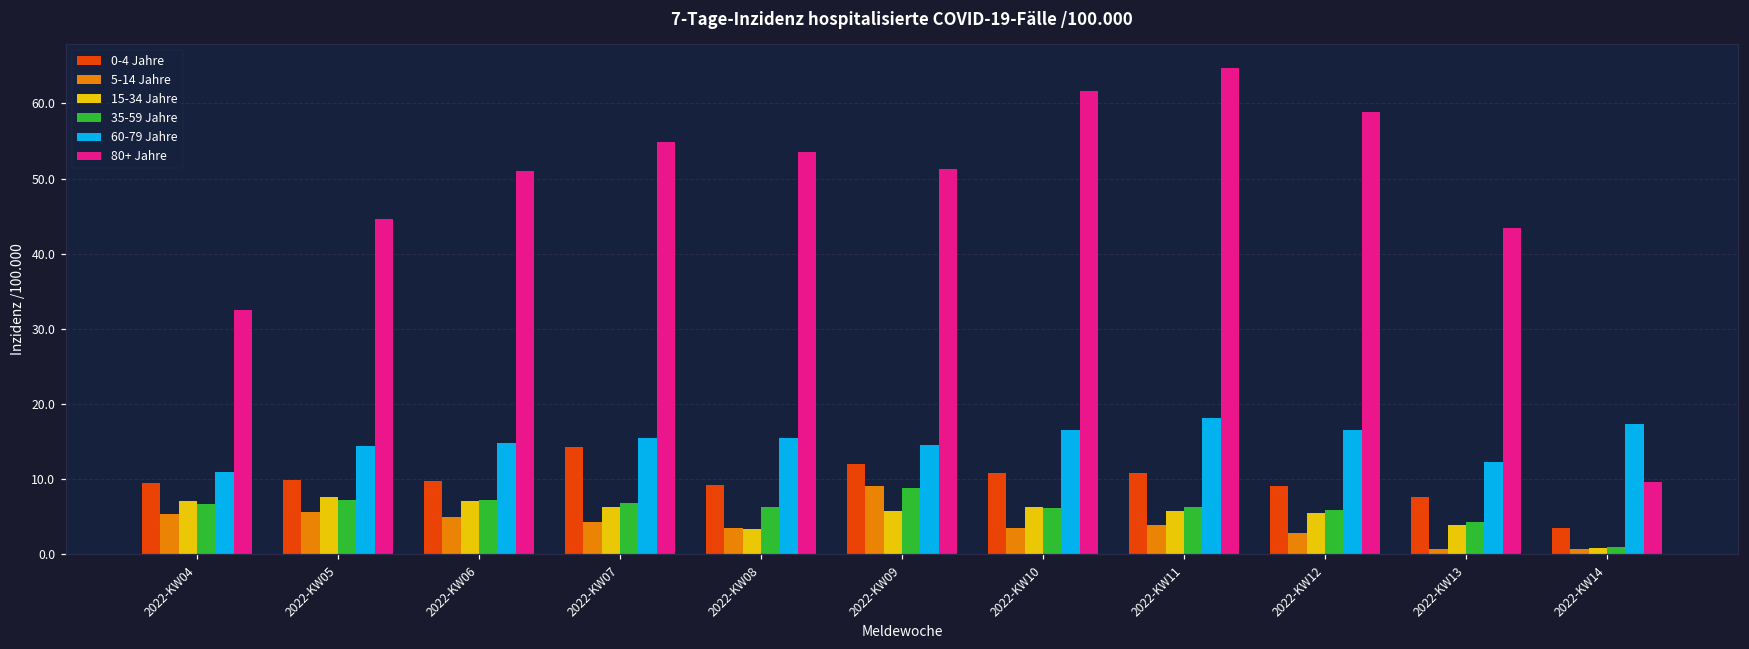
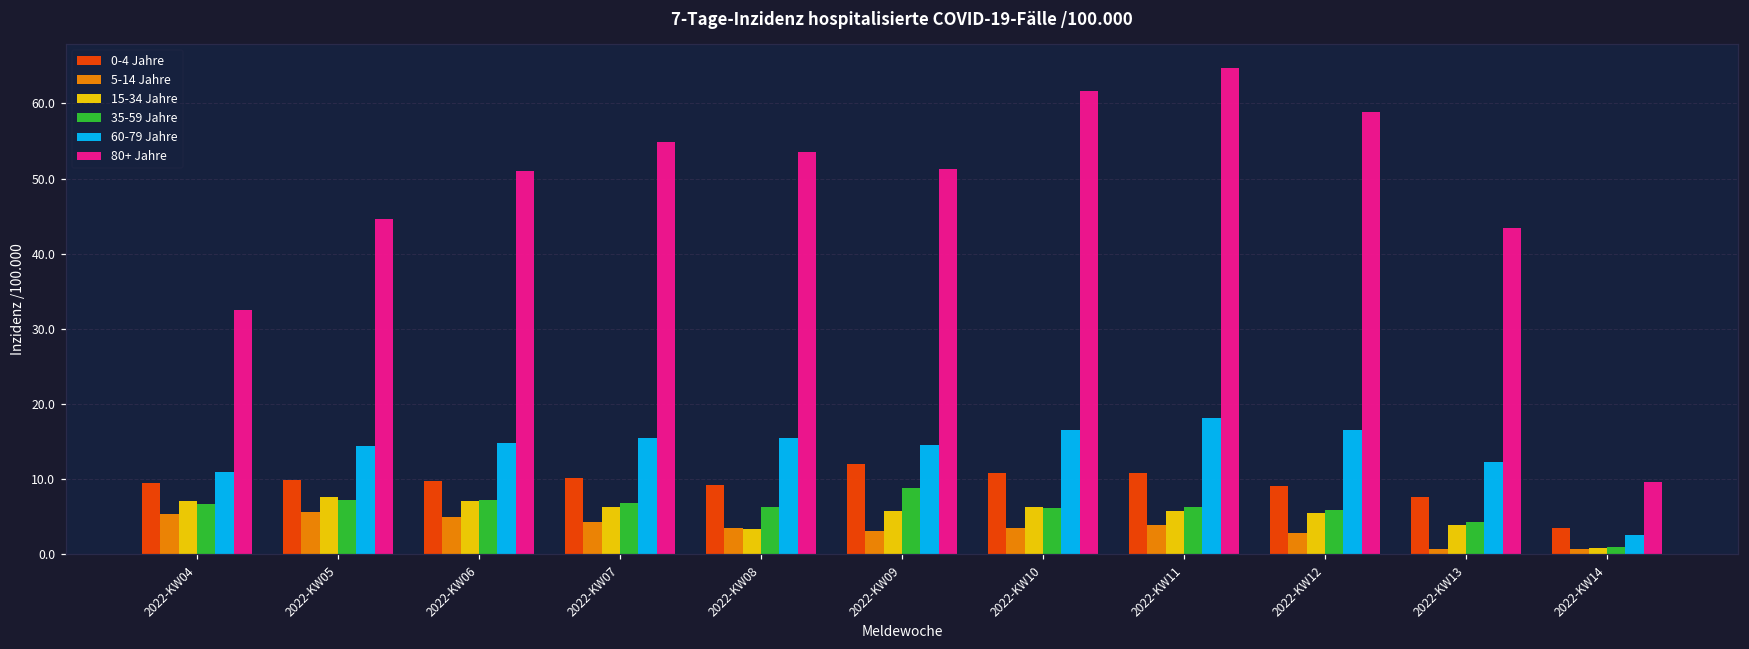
0-4 Jahre, 2022-KW07: 14 -> 10
5-14 Jahre, 2022-KW09: 9 -> 3
60-79 Jahre, 2022-KW14: 17 -> 3
